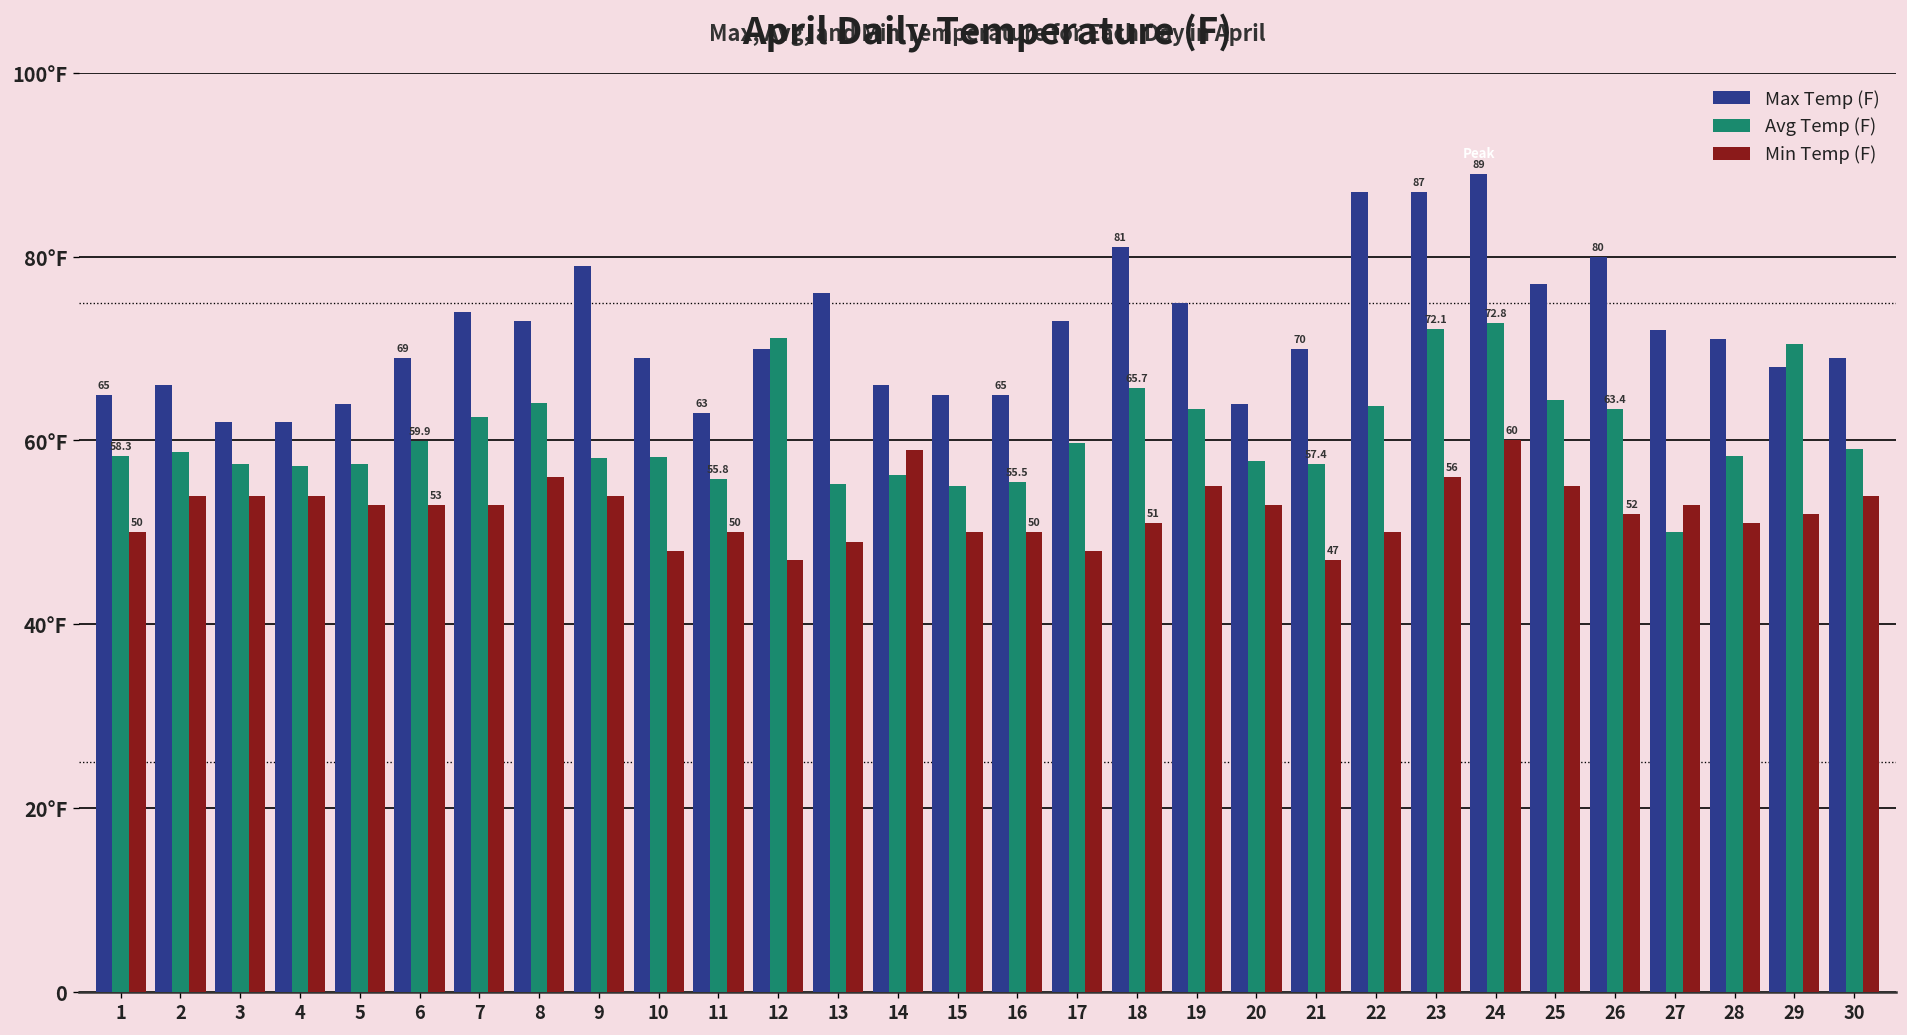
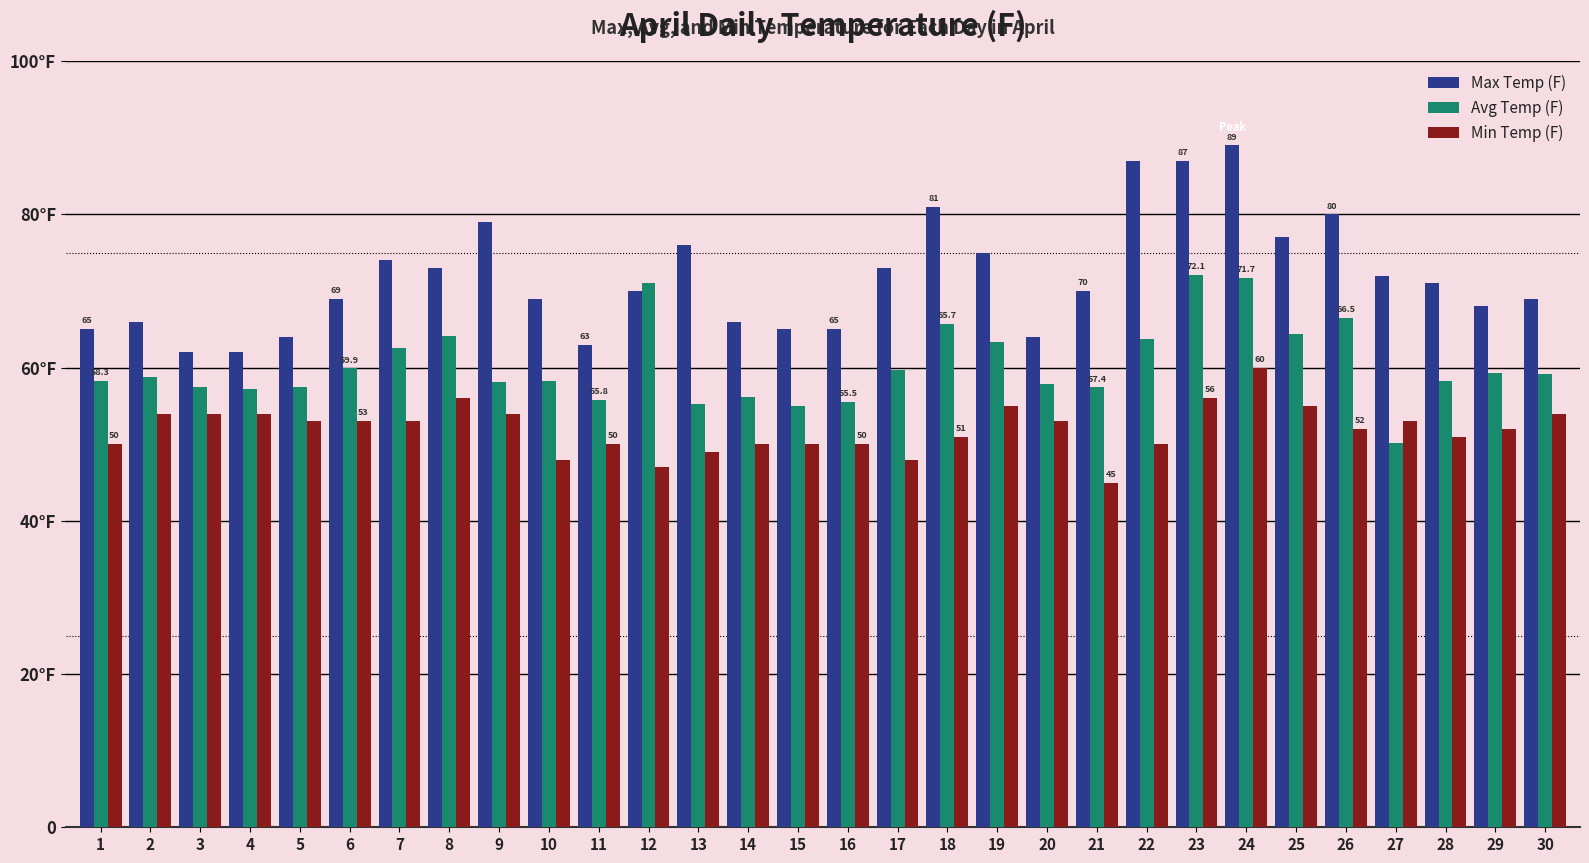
Min Temp (F), 14: 59°F -> 50°F
Min Temp (F), 21: 47 -> 45
Avg Temp (F), 24: 72.8 -> 71.7
Avg Temp (F), 26: 63.4 -> 66.5
Avg Temp (F), 29: 71°F -> 59°F
